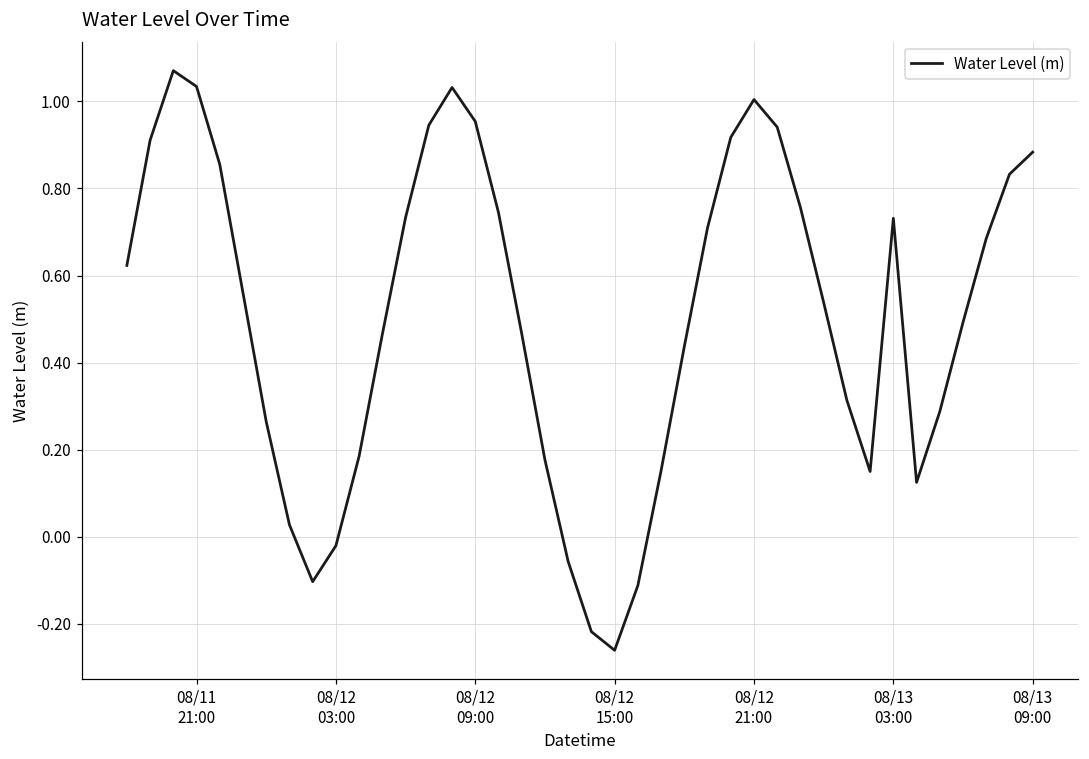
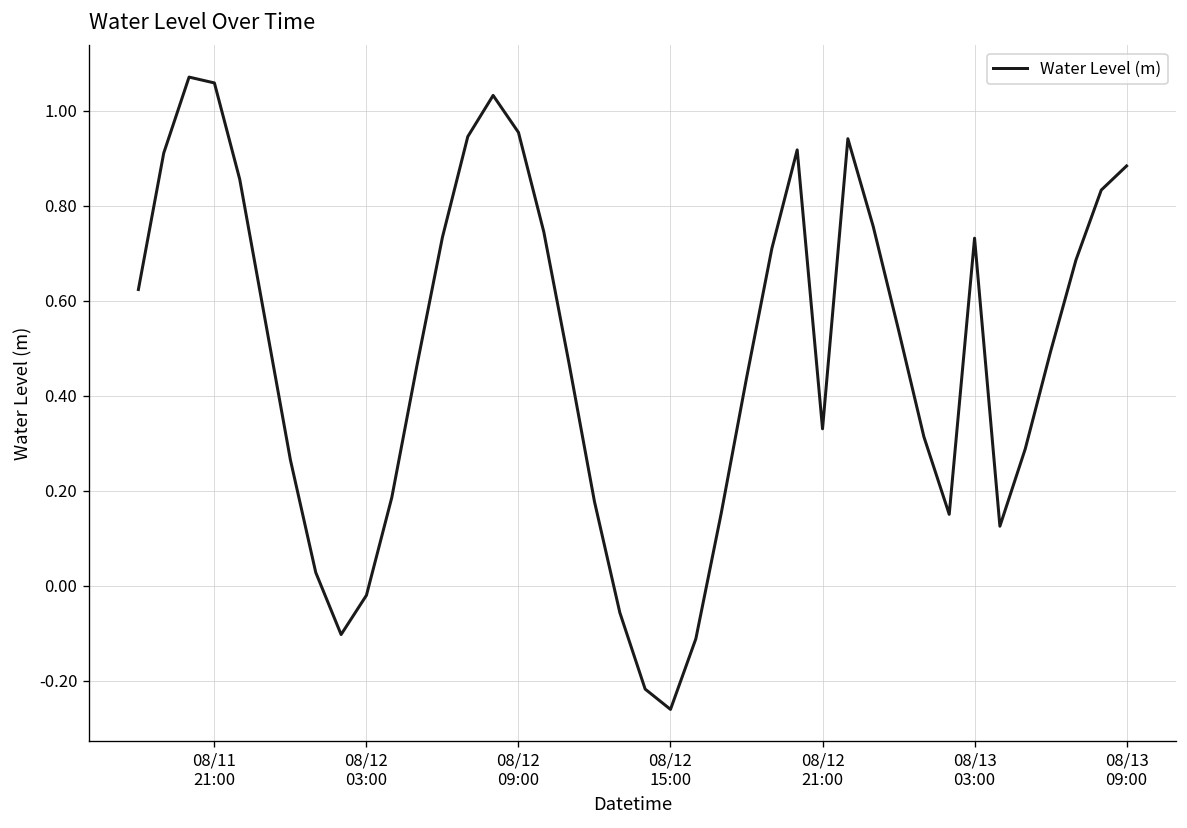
08/11 21:00: 1.03 -> 1.06
08/12 21:00: 1.00 -> 0.33
